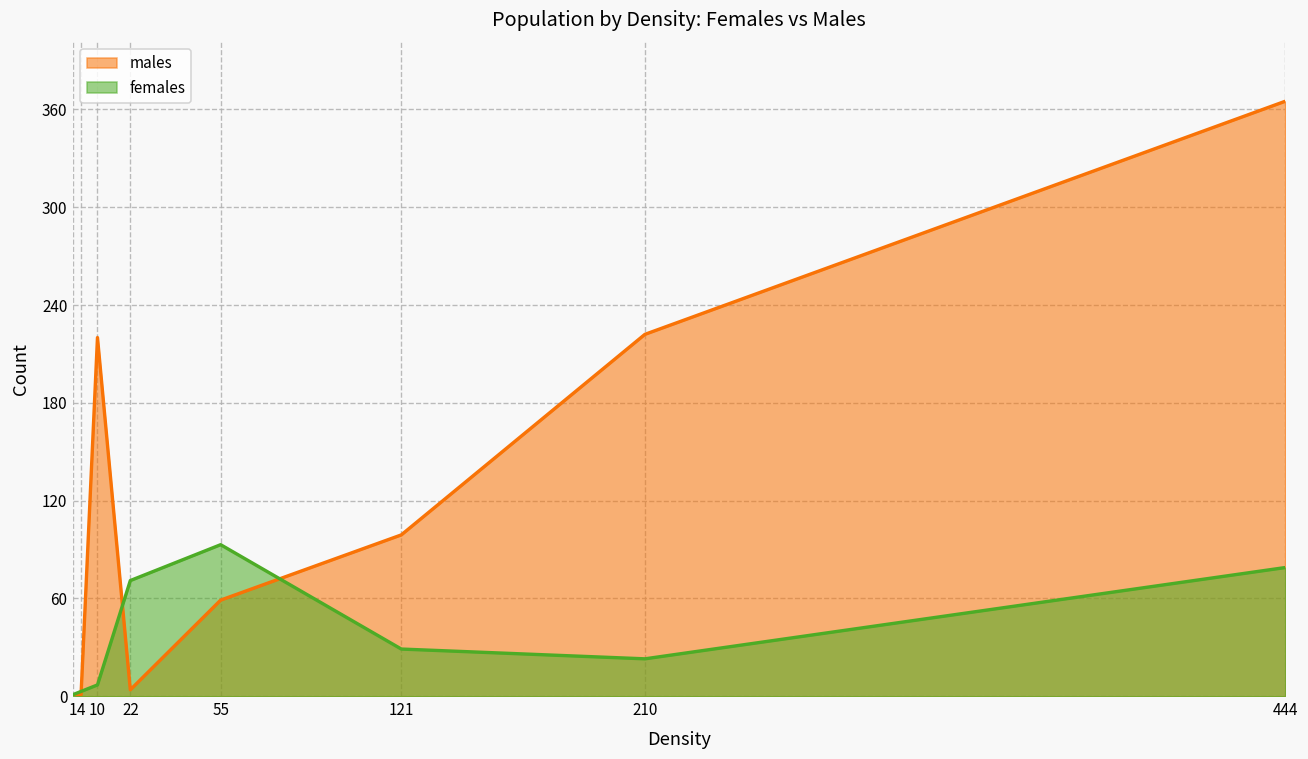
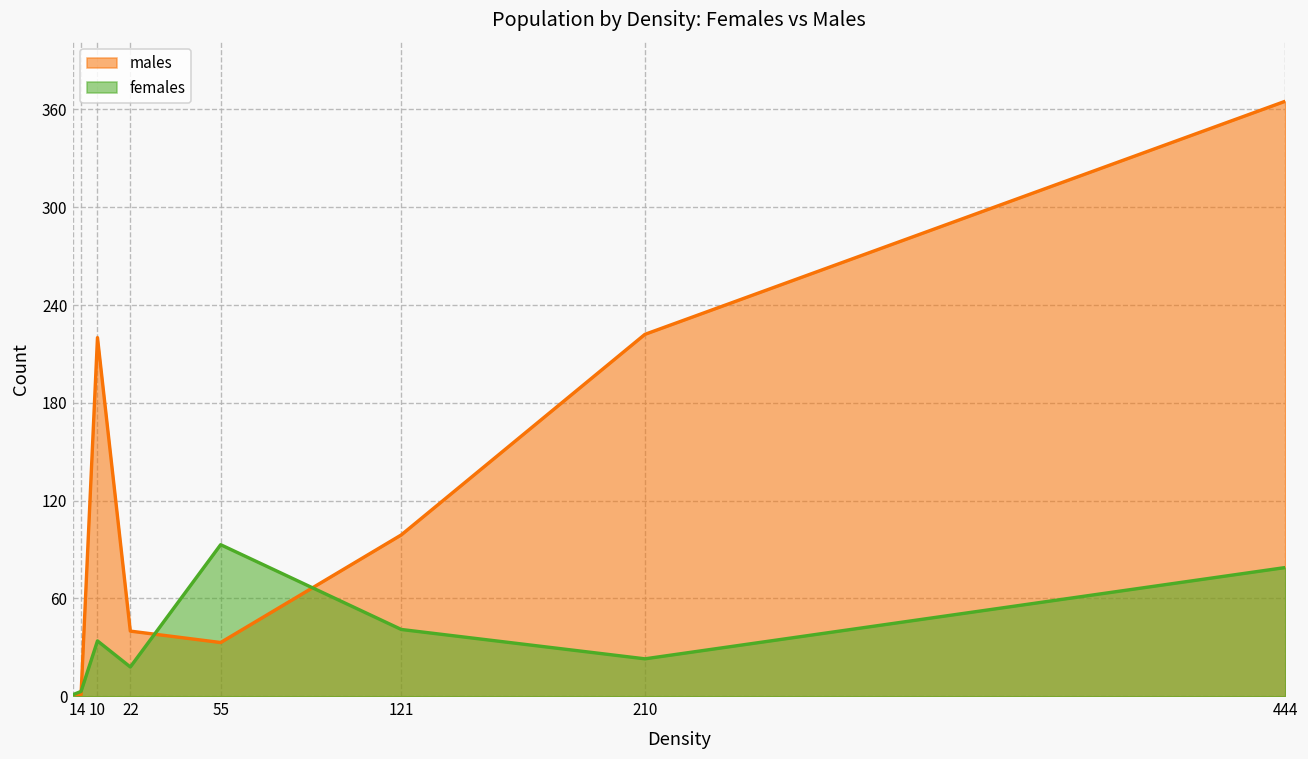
females, 10: 7 -> 34
males, 22: 4 -> 40
females, 22: 71 -> 18
males, 55: 59 -> 33
females, 121: 29 -> 41
